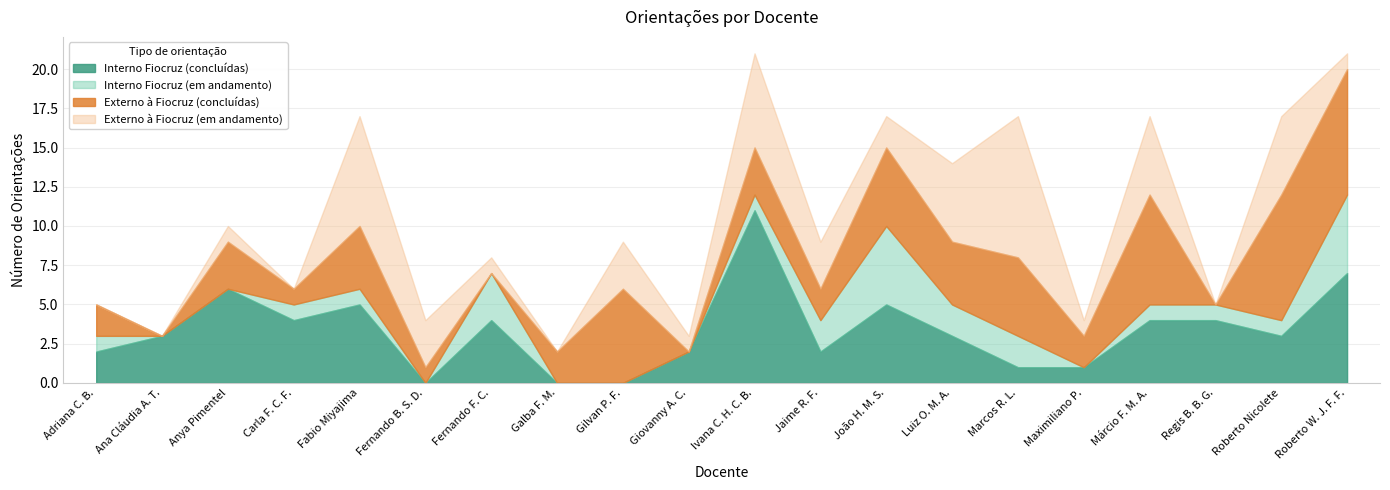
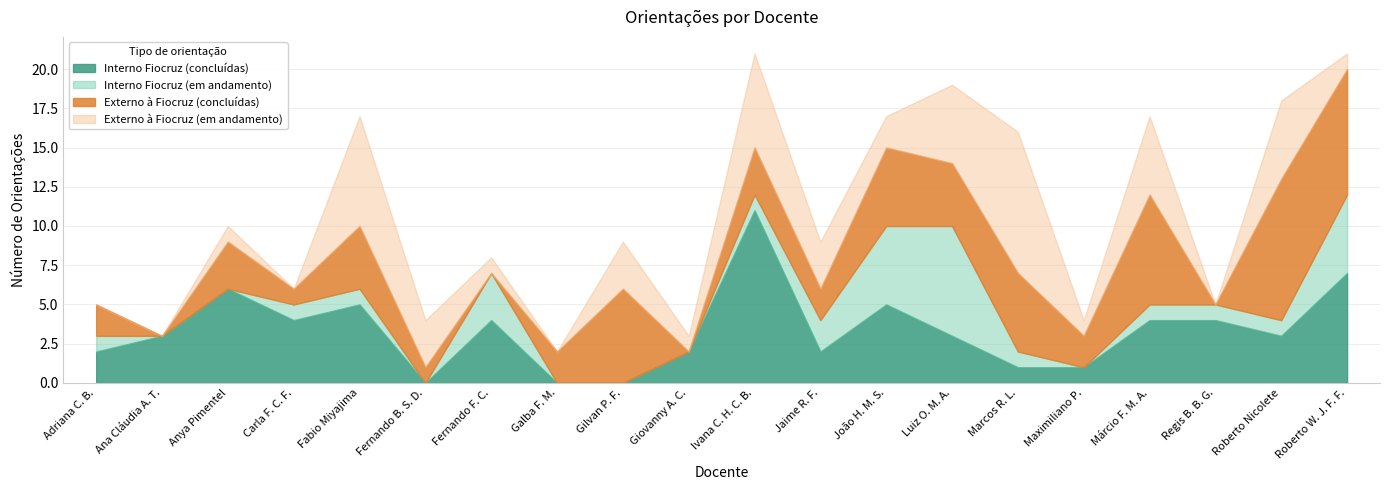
Interno Fiocruz (em andamento), Luiz O. M. A.: 2 -> 7
Interno Fiocruz (em andamento), Marcos R. L.: 2 -> 1
Externo à Fiocruz (concluídas), Roberto Nicolete: 8 -> 9
